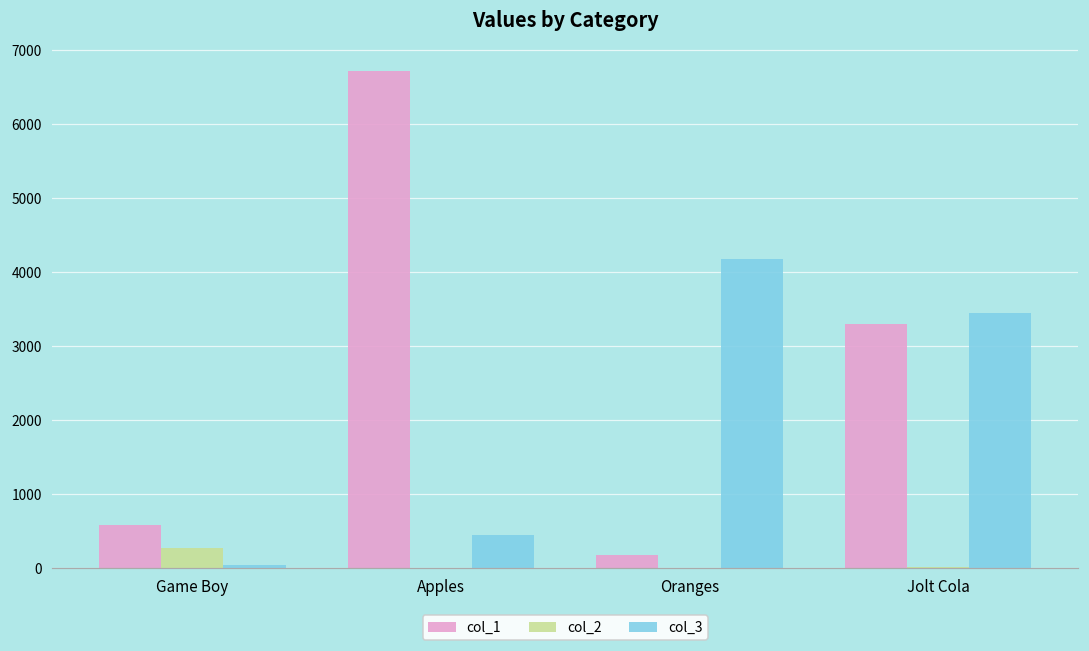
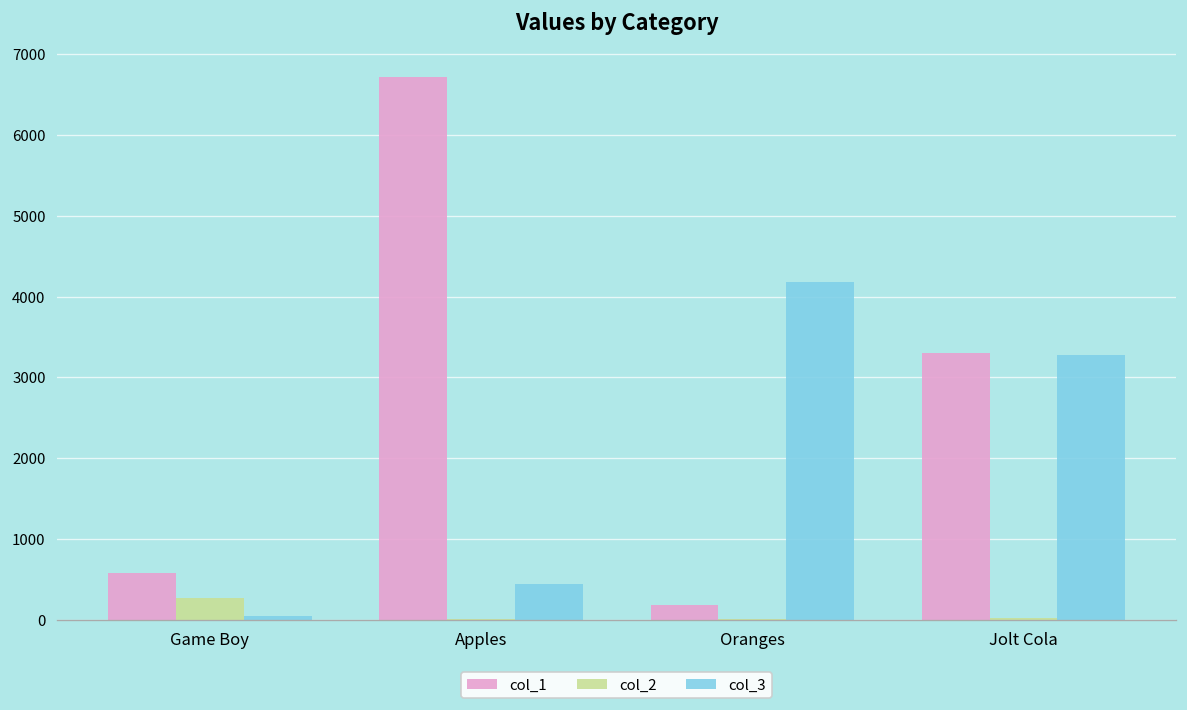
col_3, Jolt Cola: 3400 -> 3300
